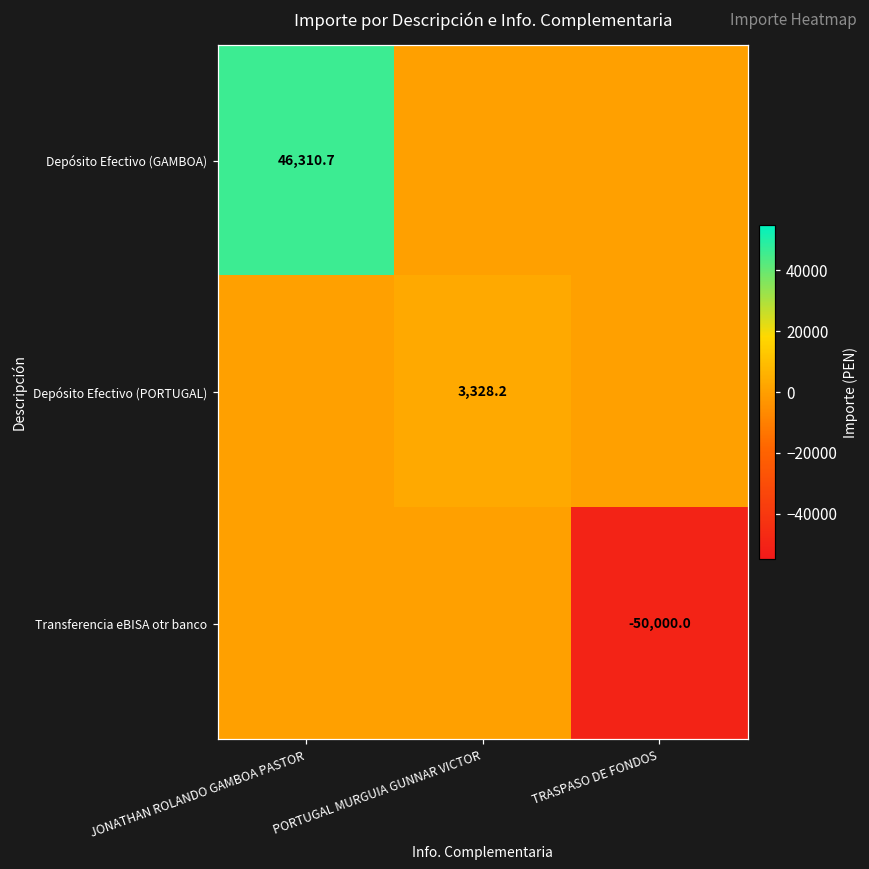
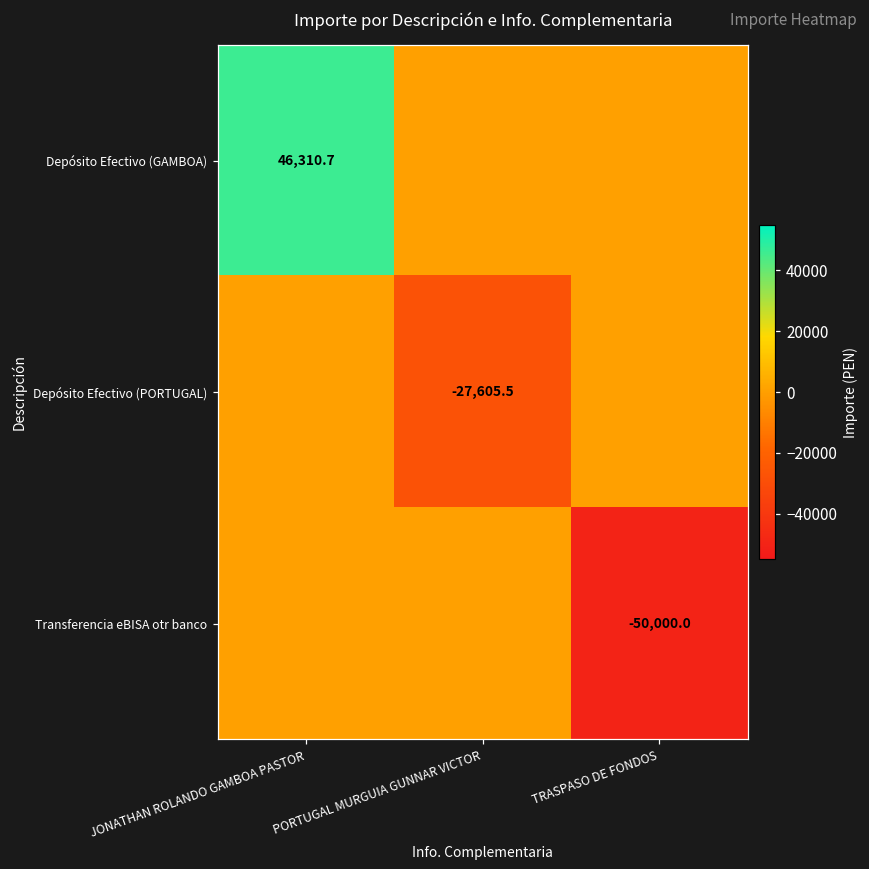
Depósito Efectivo (PORTUGAL), PORTUGAL MURGUIA GUNNAR VICTOR: 3,328.2 -> -27,605.5
